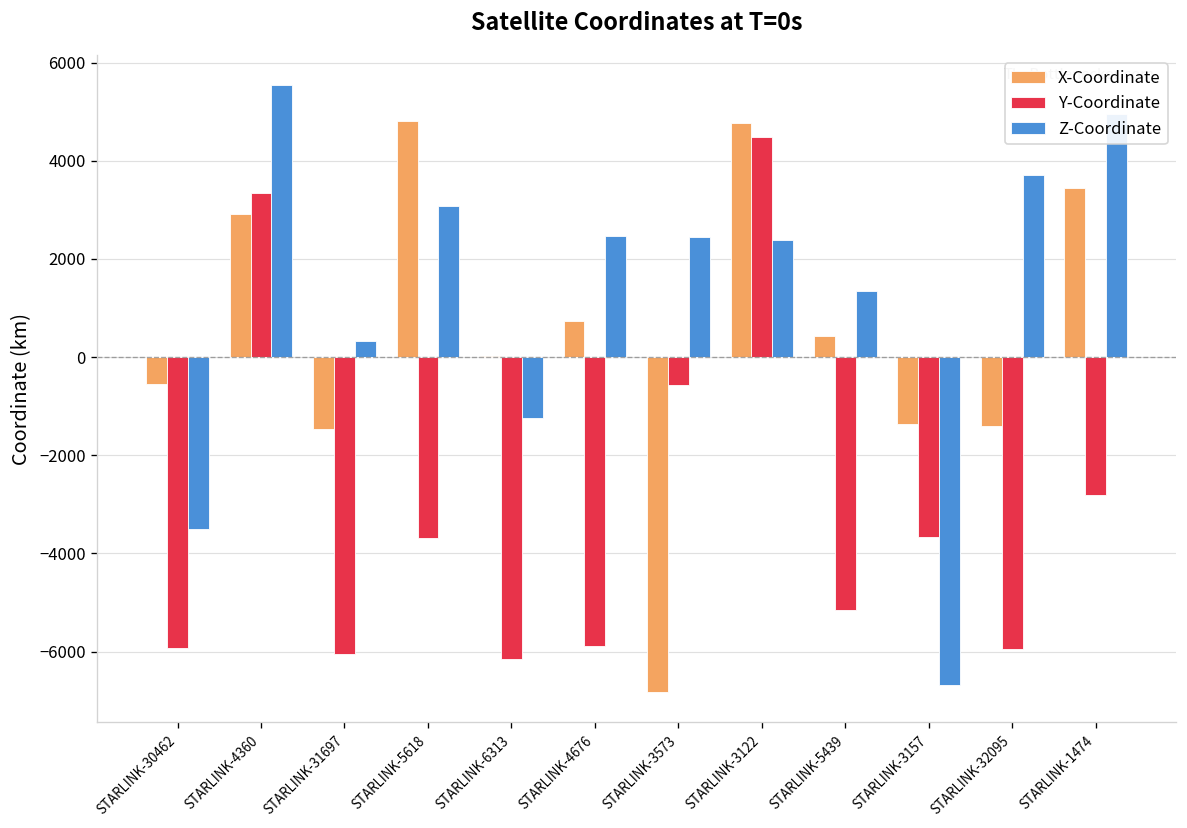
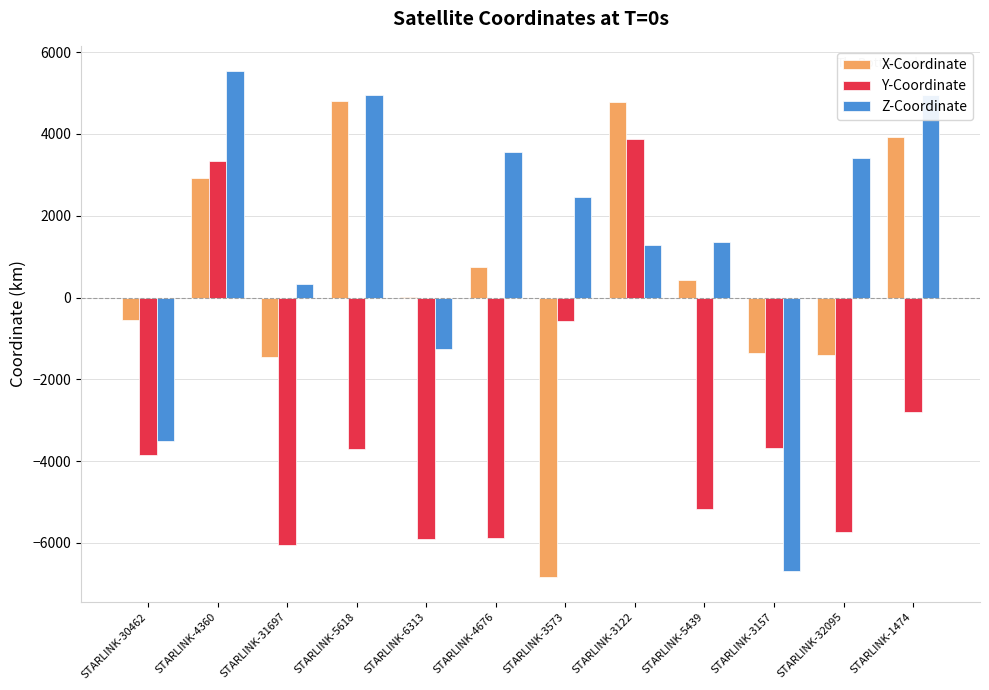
Y-Coordinate, STARLINK-30462: -5900 -> -3800
Z-Coordinate, STARLINK-5618: 3100 -> 4900
Y-Coordinate, STARLINK-6313: -6200 -> -5900
Z-Coordinate, STARLINK-4676: 2500 -> 3600
Y-Coordinate, STARLINK-3122: 4500 -> 3900
Z-Coordinate, STARLINK-3122: 2400 -> 1300
Y-Coordinate, STARLINK-32095: -5900 -> -5700
Z-Coordinate, STARLINK-32095: 3700 -> 3400
X-Coordinate, STARLINK-1474: 3400 -> 3900
